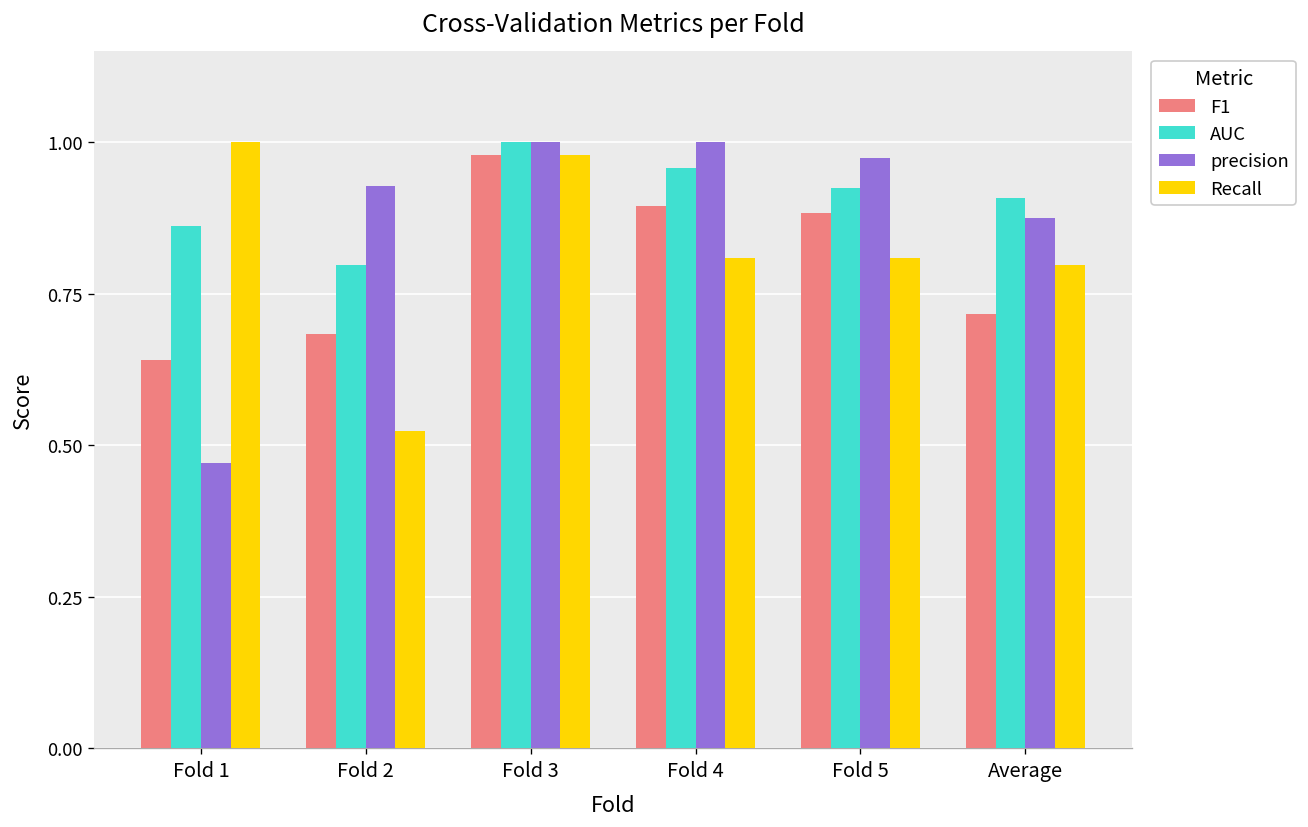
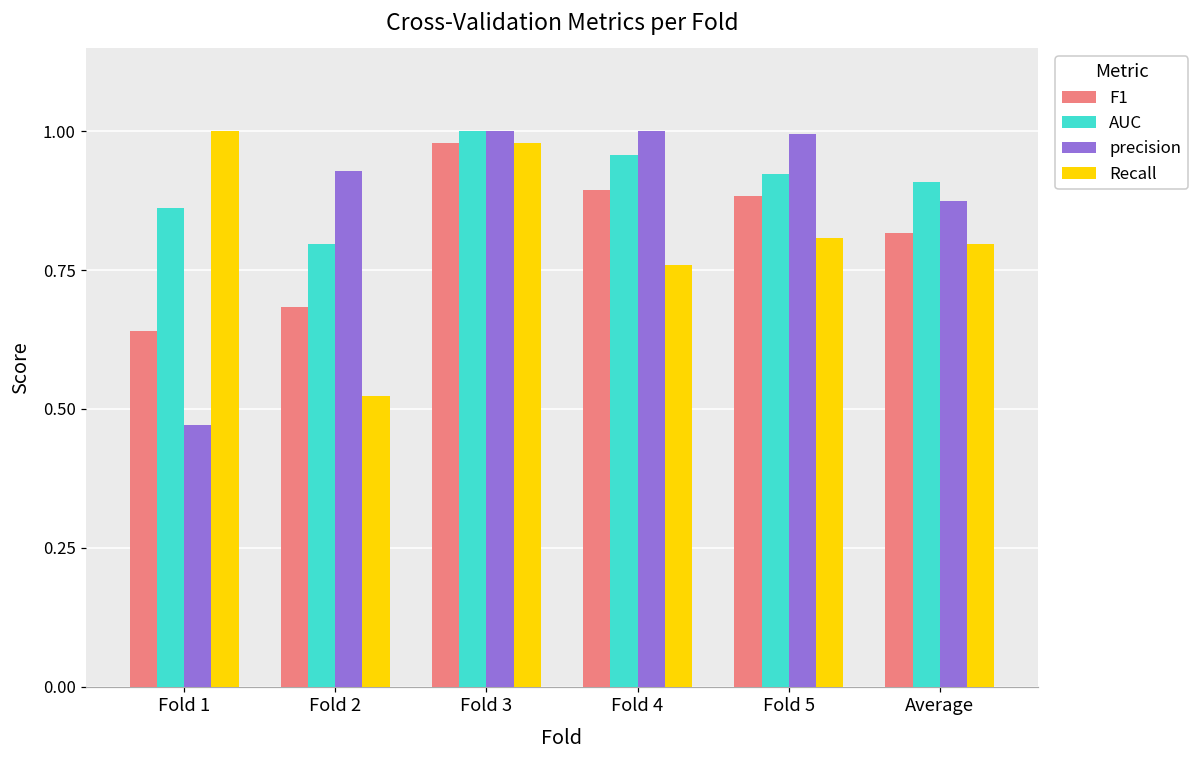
Recall, Fold 4: 0.81 -> 0.76
precision, Fold 5: 0.97 -> 1.00
F1, Average: 0.72 -> 0.82
